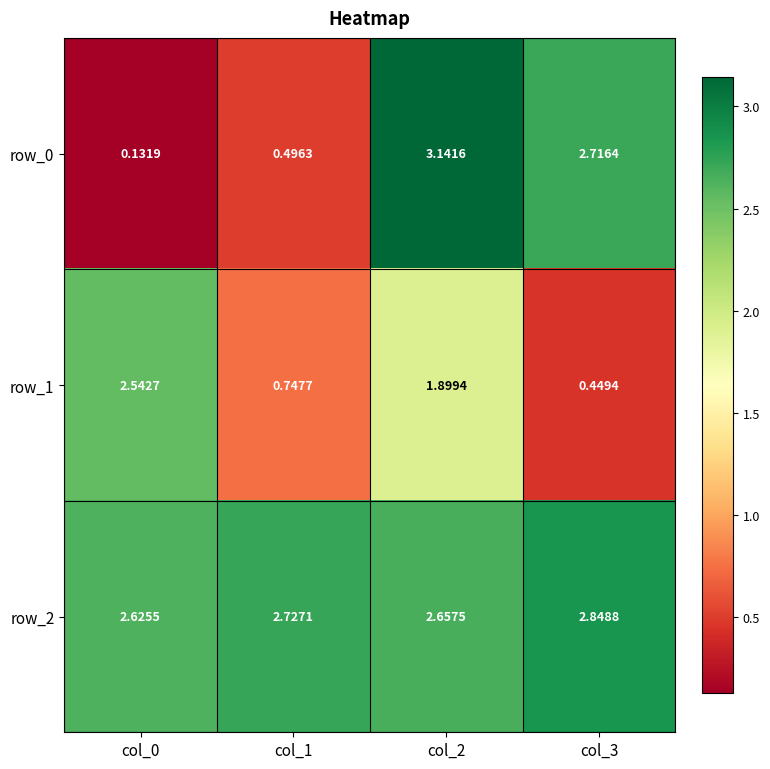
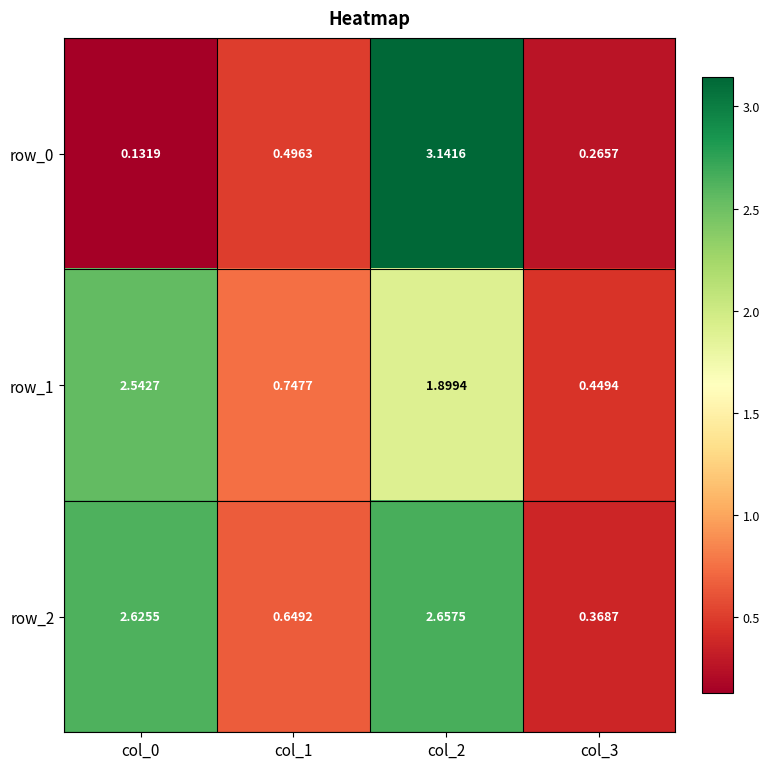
row_0, col_3: 2.7164 -> 0.2657
row_2, col_1: 2.7271 -> 0.6492
row_2, col_3: 2.8488 -> 0.3687
